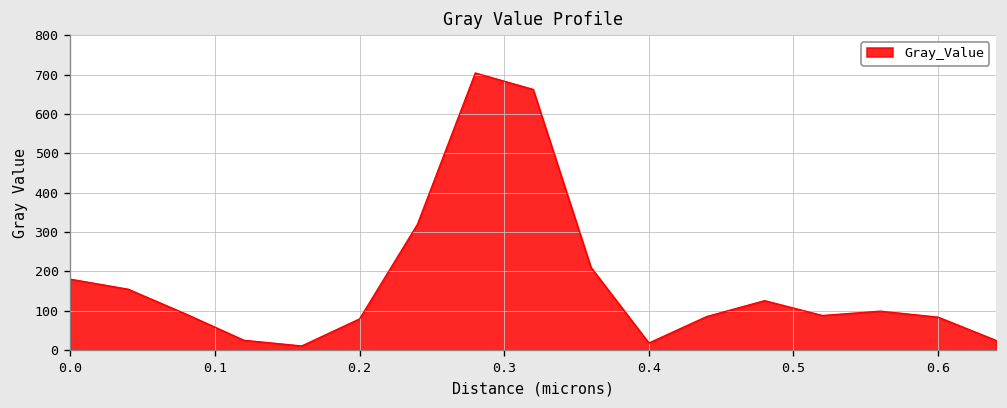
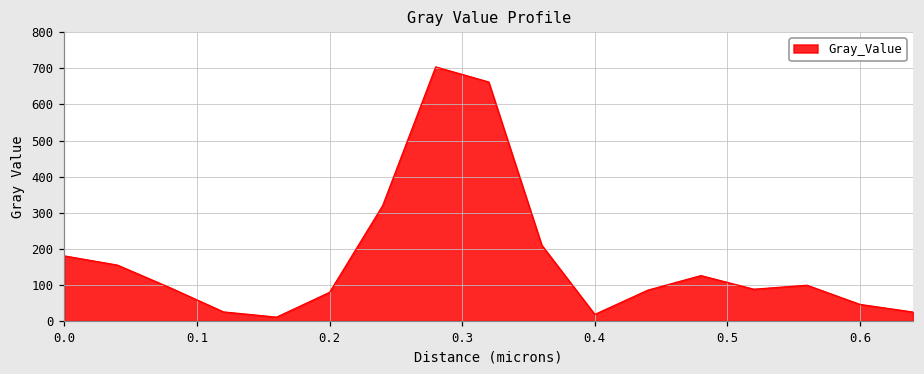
0.6: 80 -> 50
